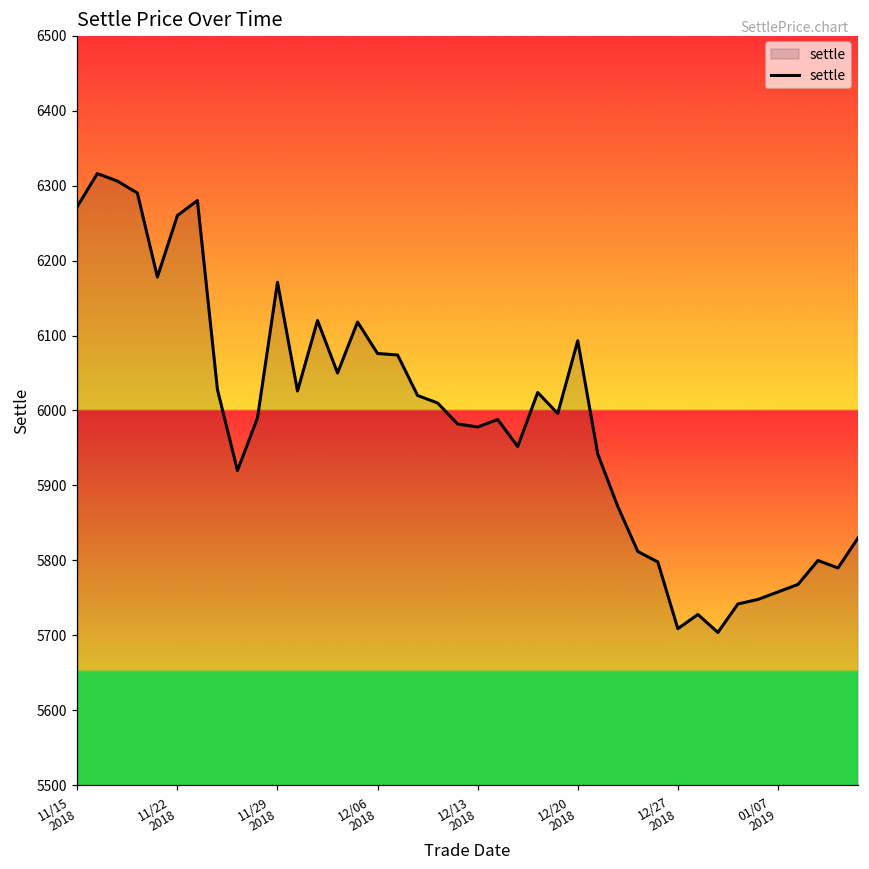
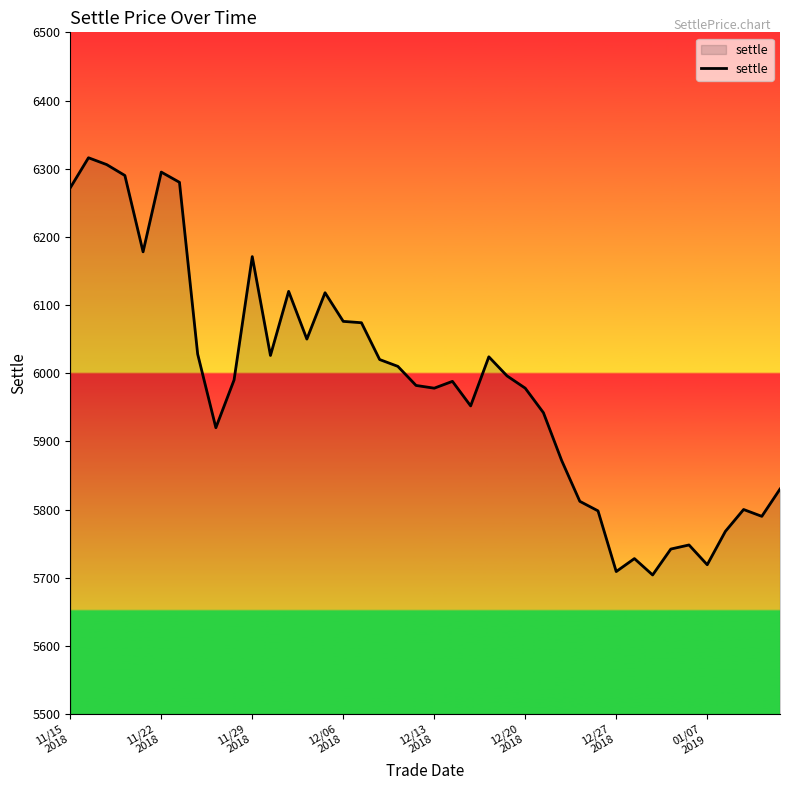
11/22 2018: 6260 -> 6300
12/20 2018: 6090 -> 5980
01/07 2019: 5760 -> 5720
